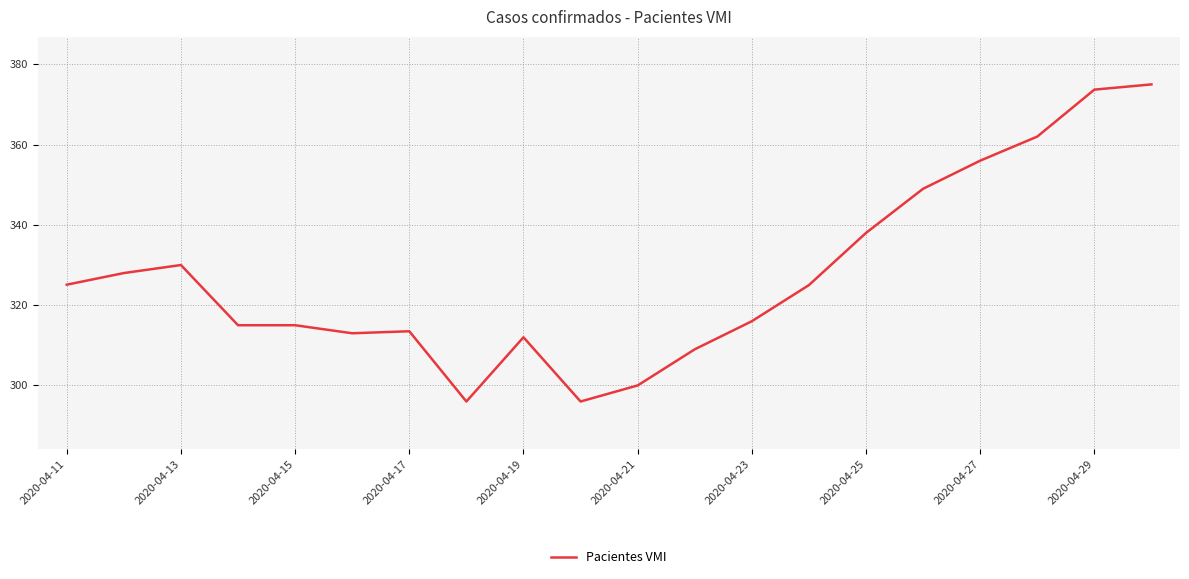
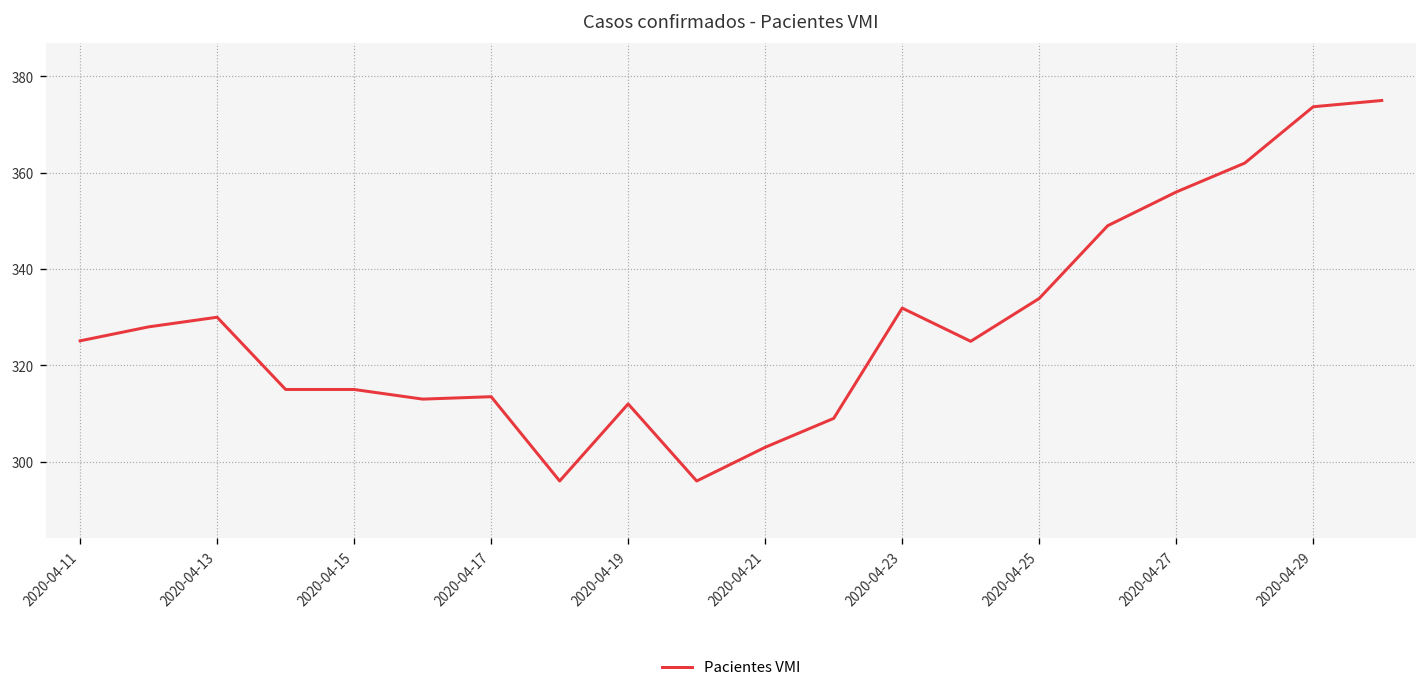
2020-04-21: 300 -> 303
2020-04-23: 316 -> 332
2020-04-25: 338 -> 334
